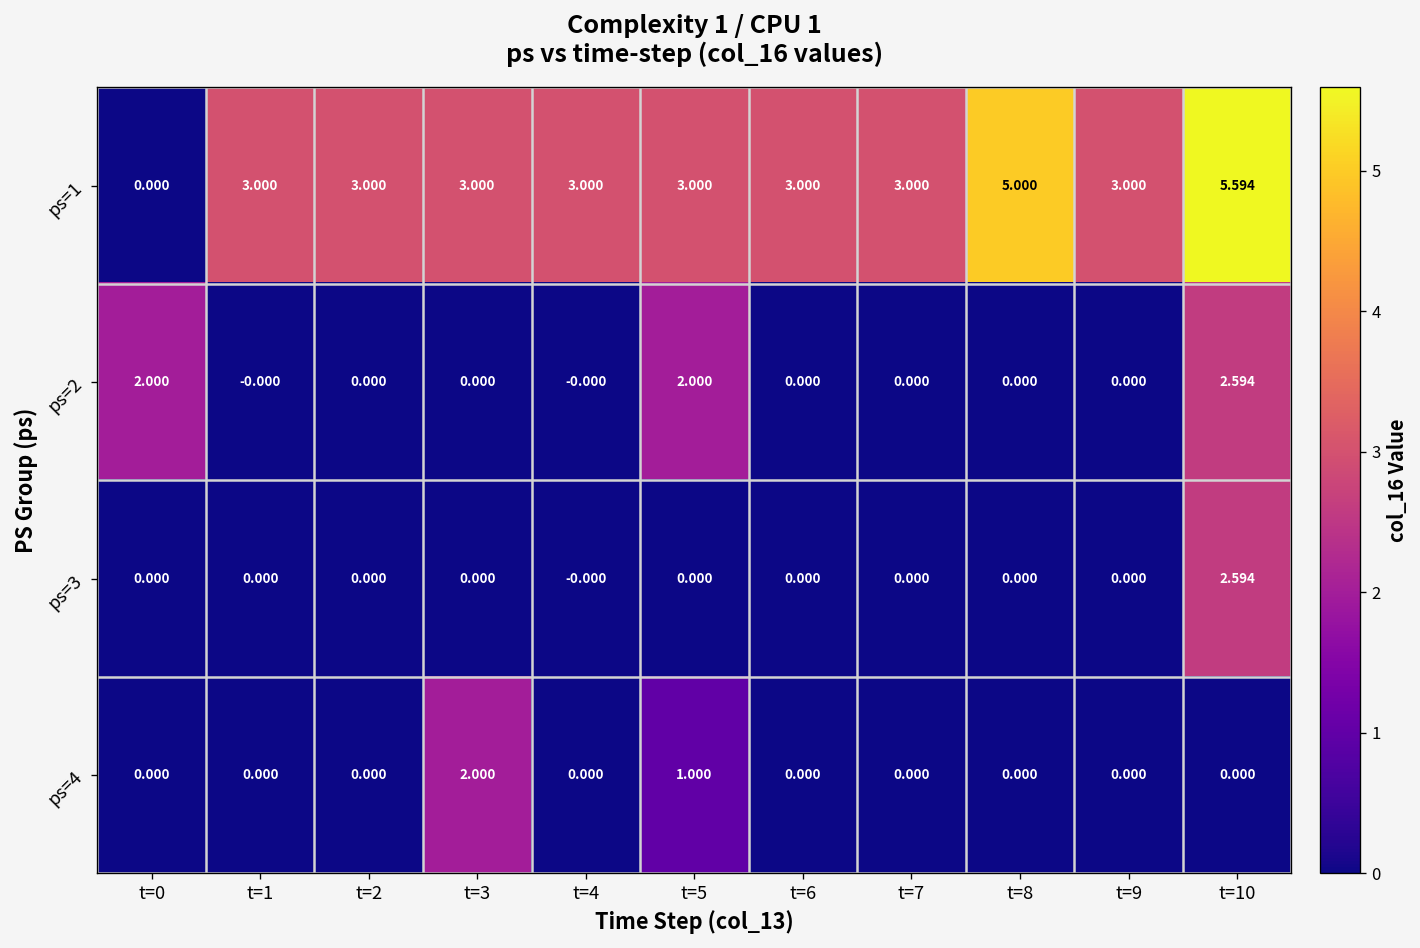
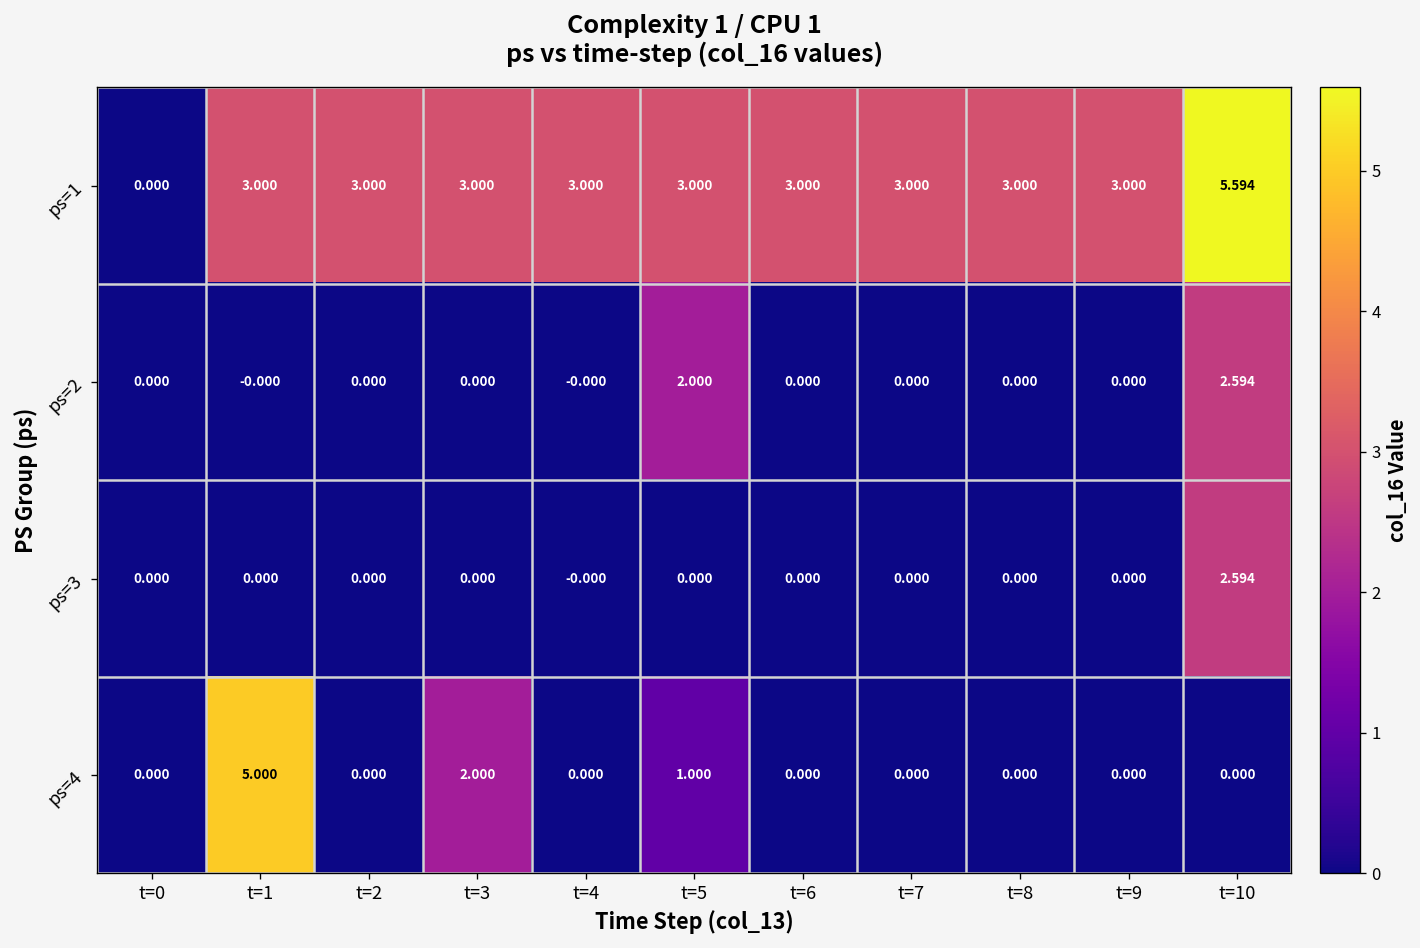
ps=1, t=8: 5.000 -> 3.000
ps=2, t=0: 2.000 -> 0.000
ps=4, t=1: 0.000 -> 5.000
